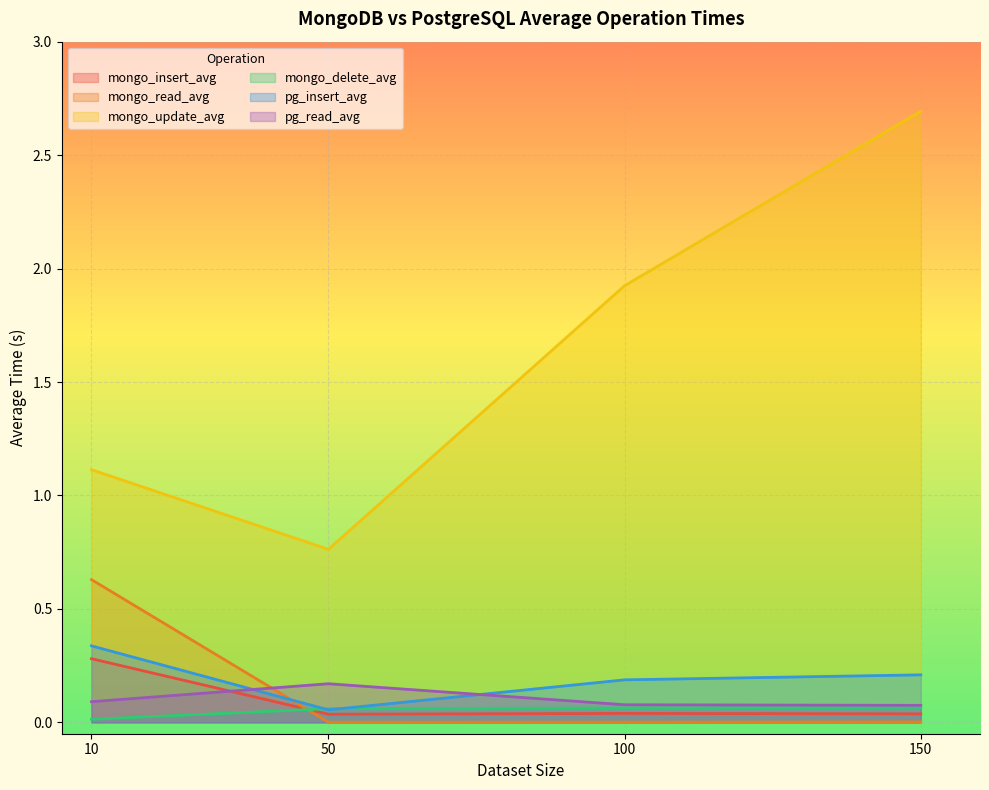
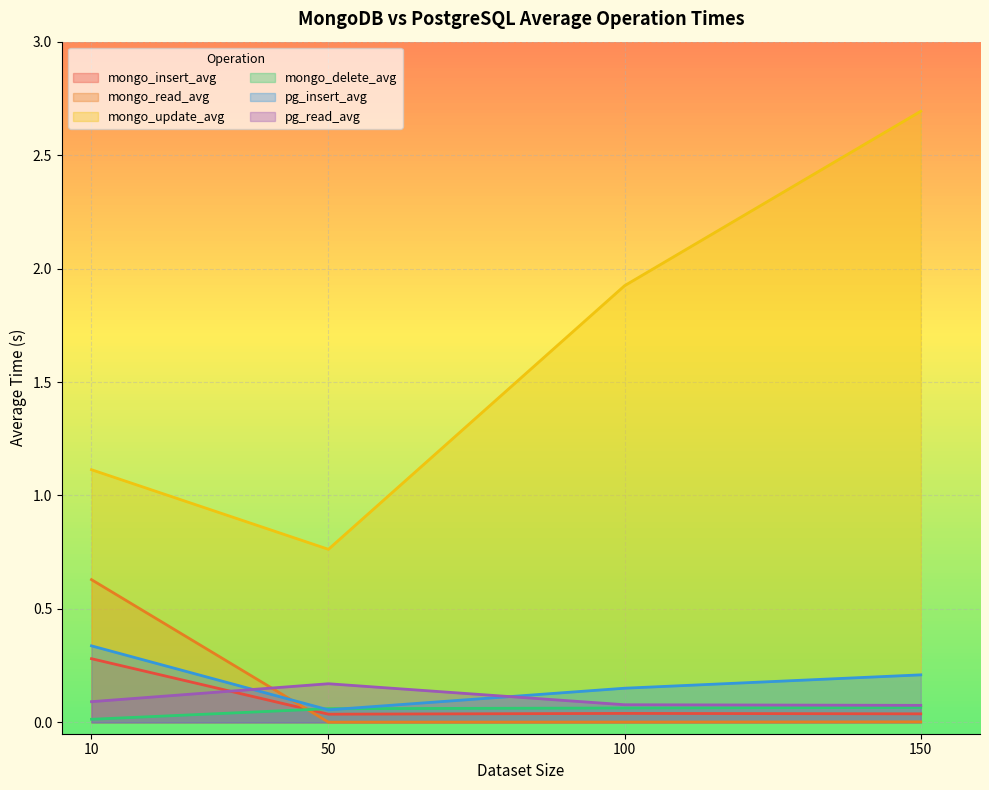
pg_insert_avg, 100: 0.19 -> 0.15
